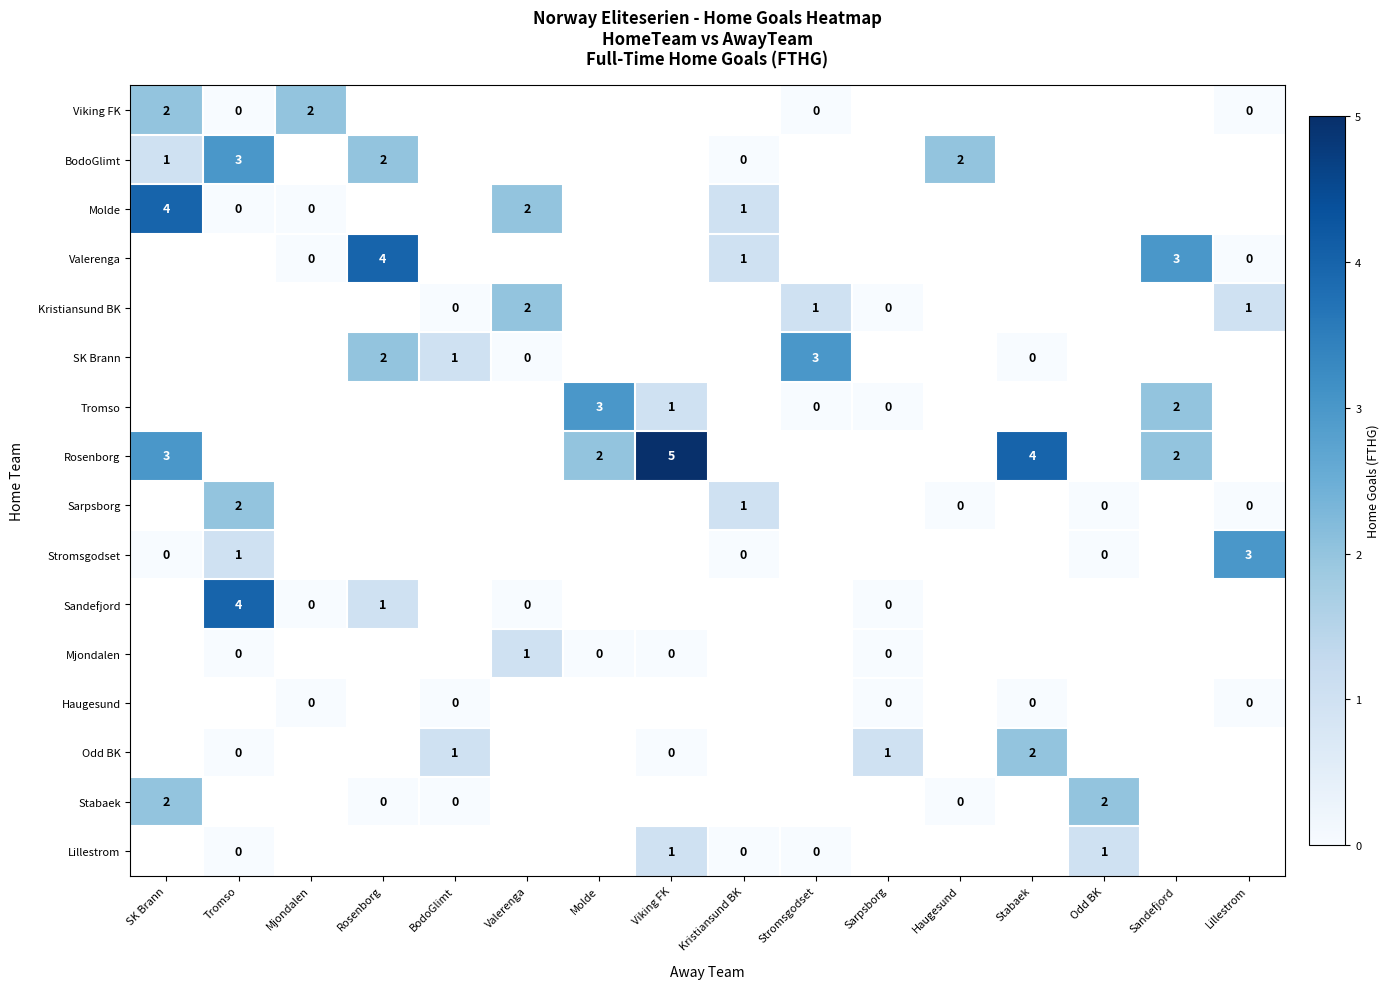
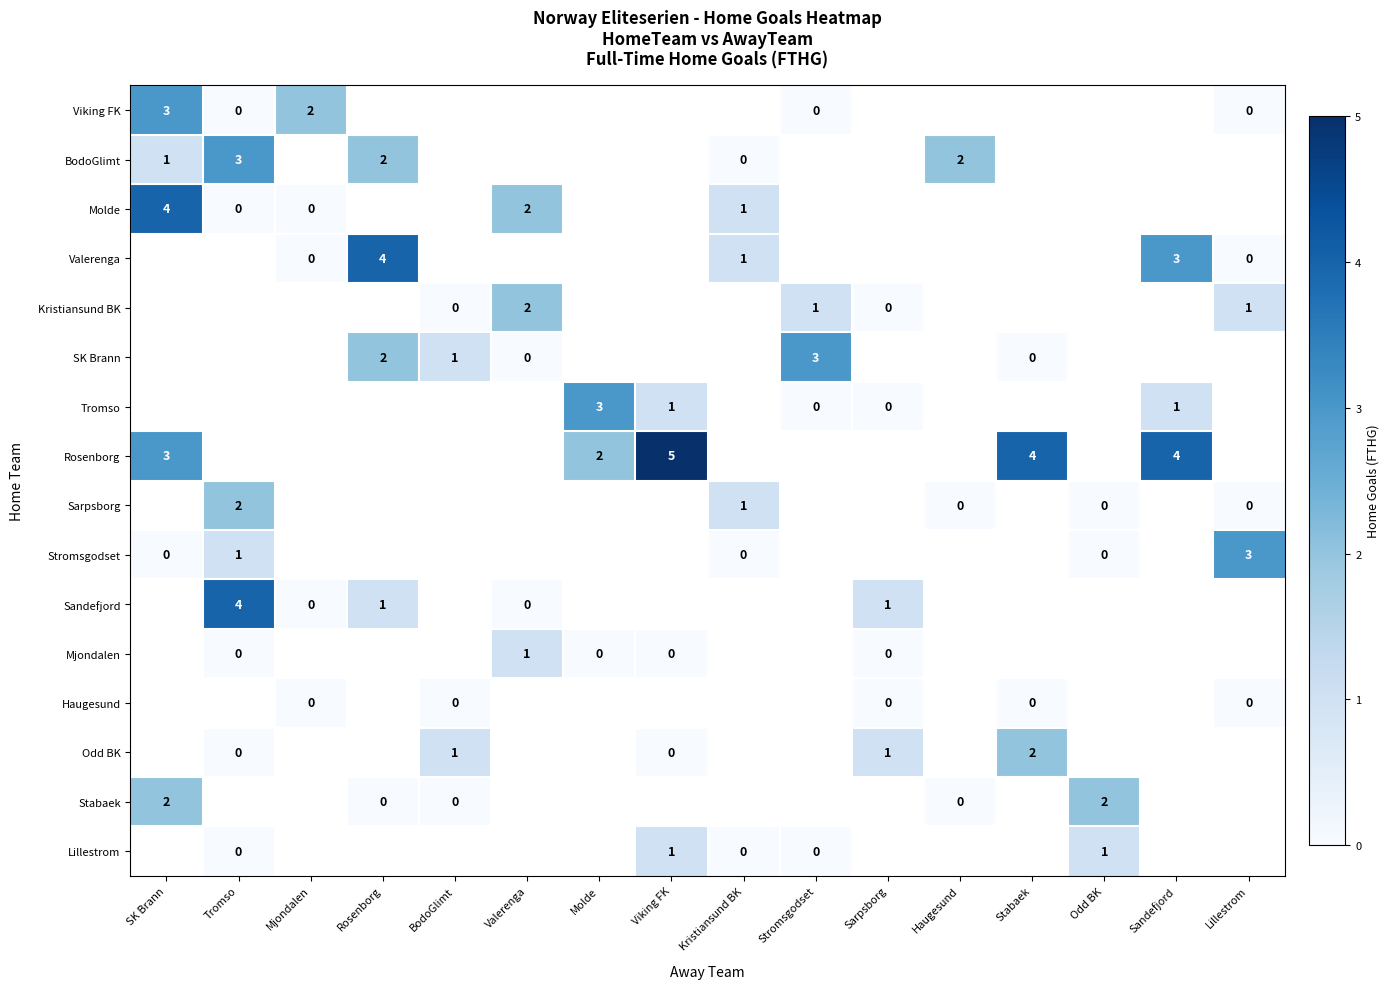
Viking FK, SK Brann: 2 -> 3
Tromso, Sandefjord: 2 -> 1
Rosenborg, Sandefjord: 2 -> 4
Sandefjord, Sarpsborg: 0 -> 1
